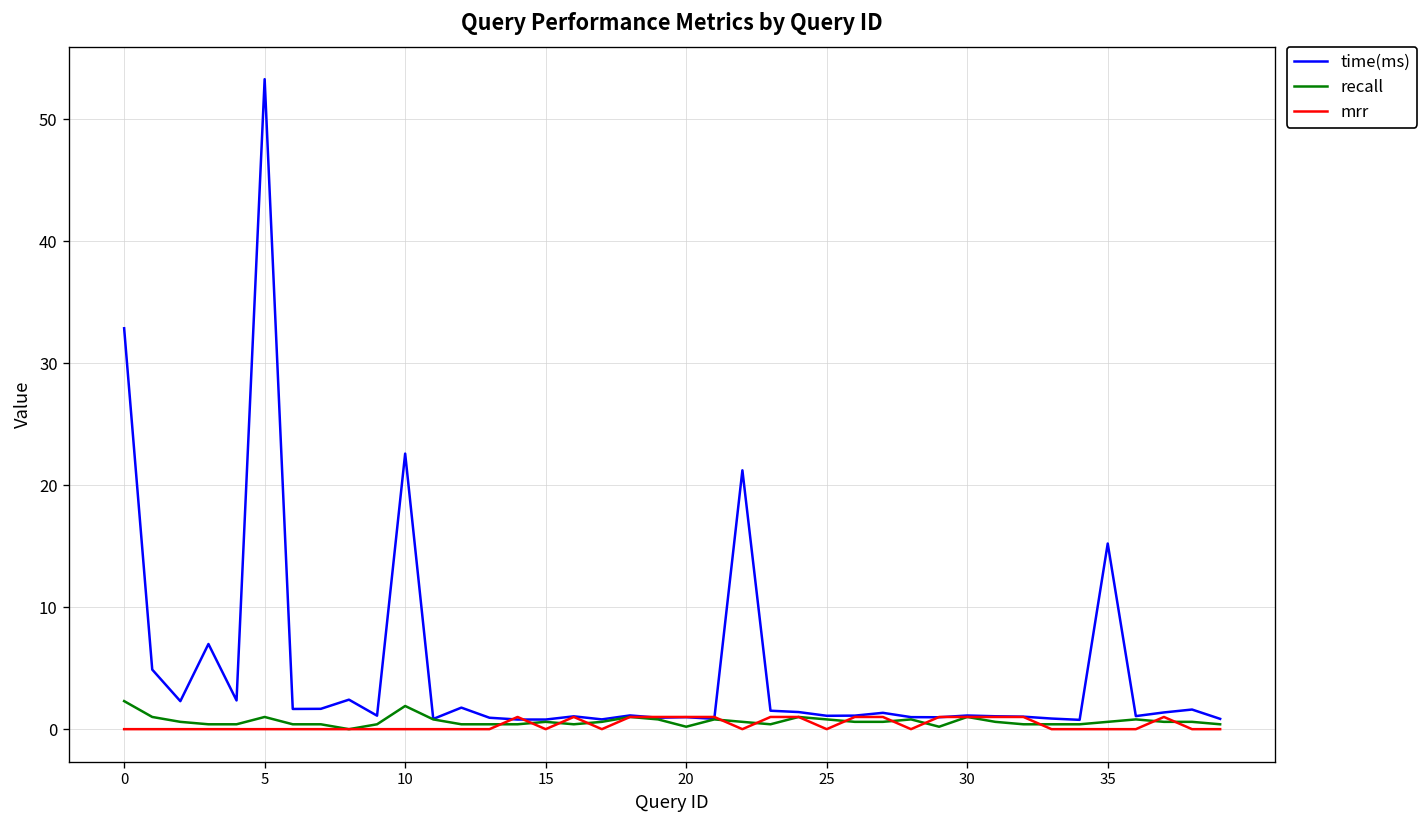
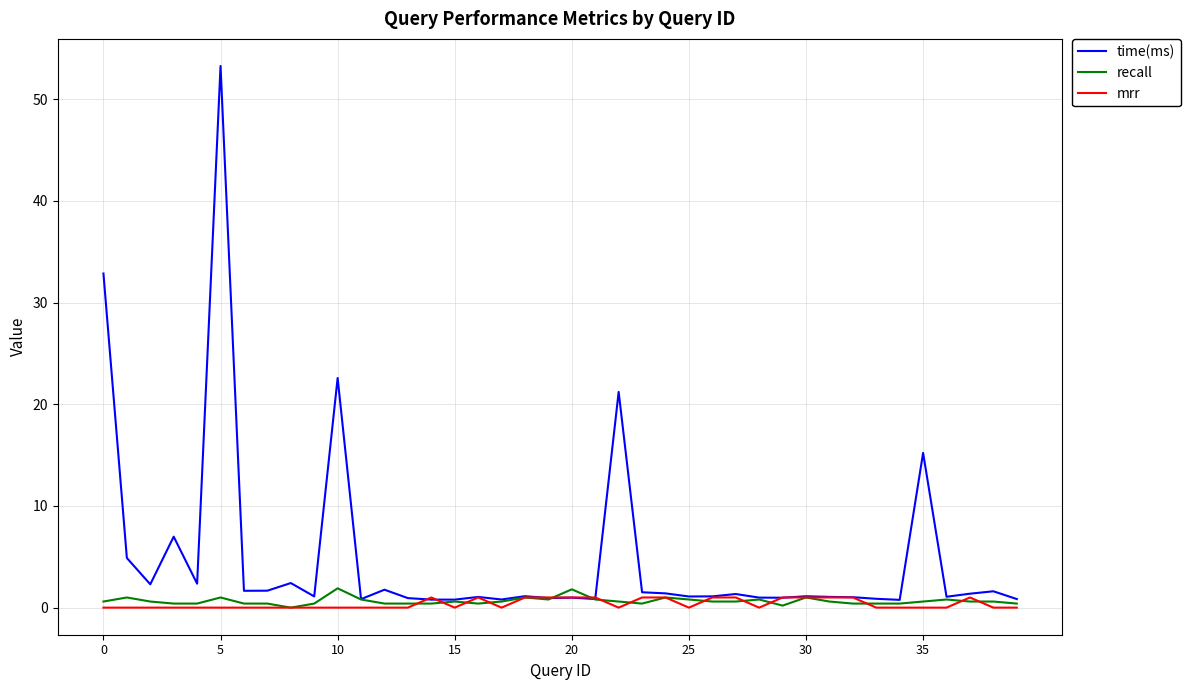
recall, 0: 2.3 -> 0.6
recall, 20: 0.2 -> 1.8
